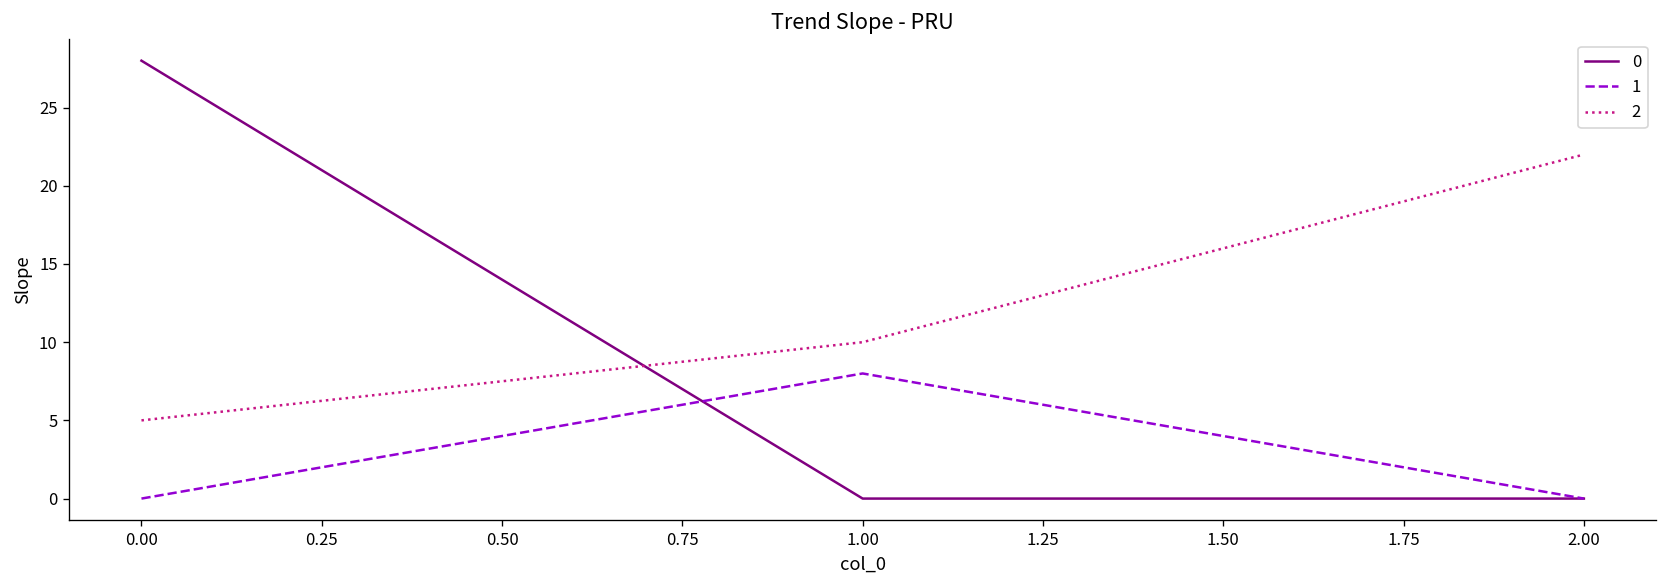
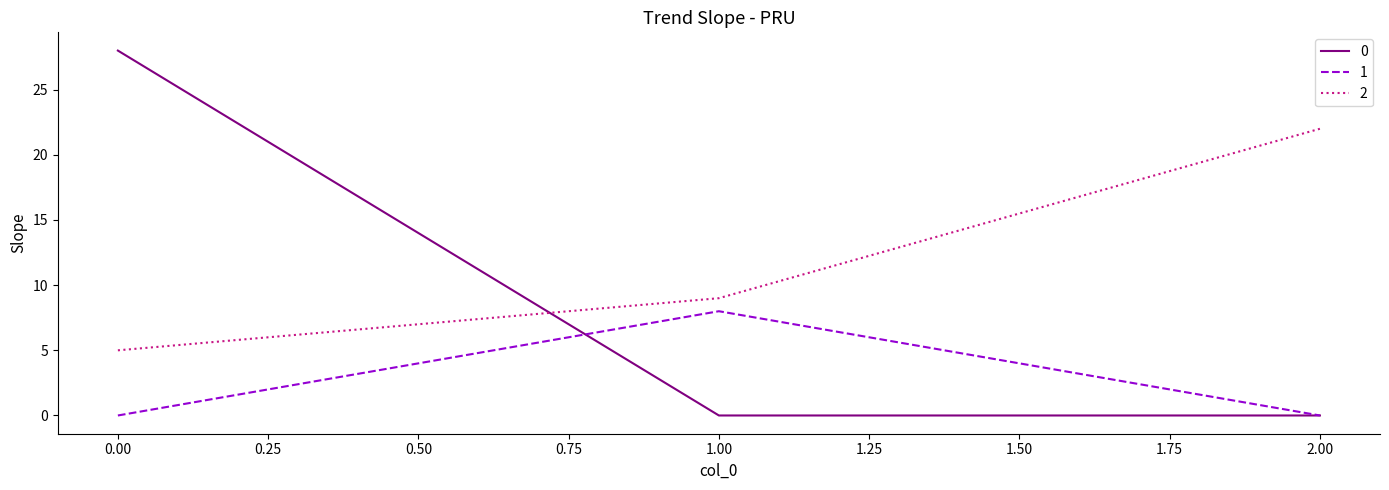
2, 1.00: 10 -> 9
